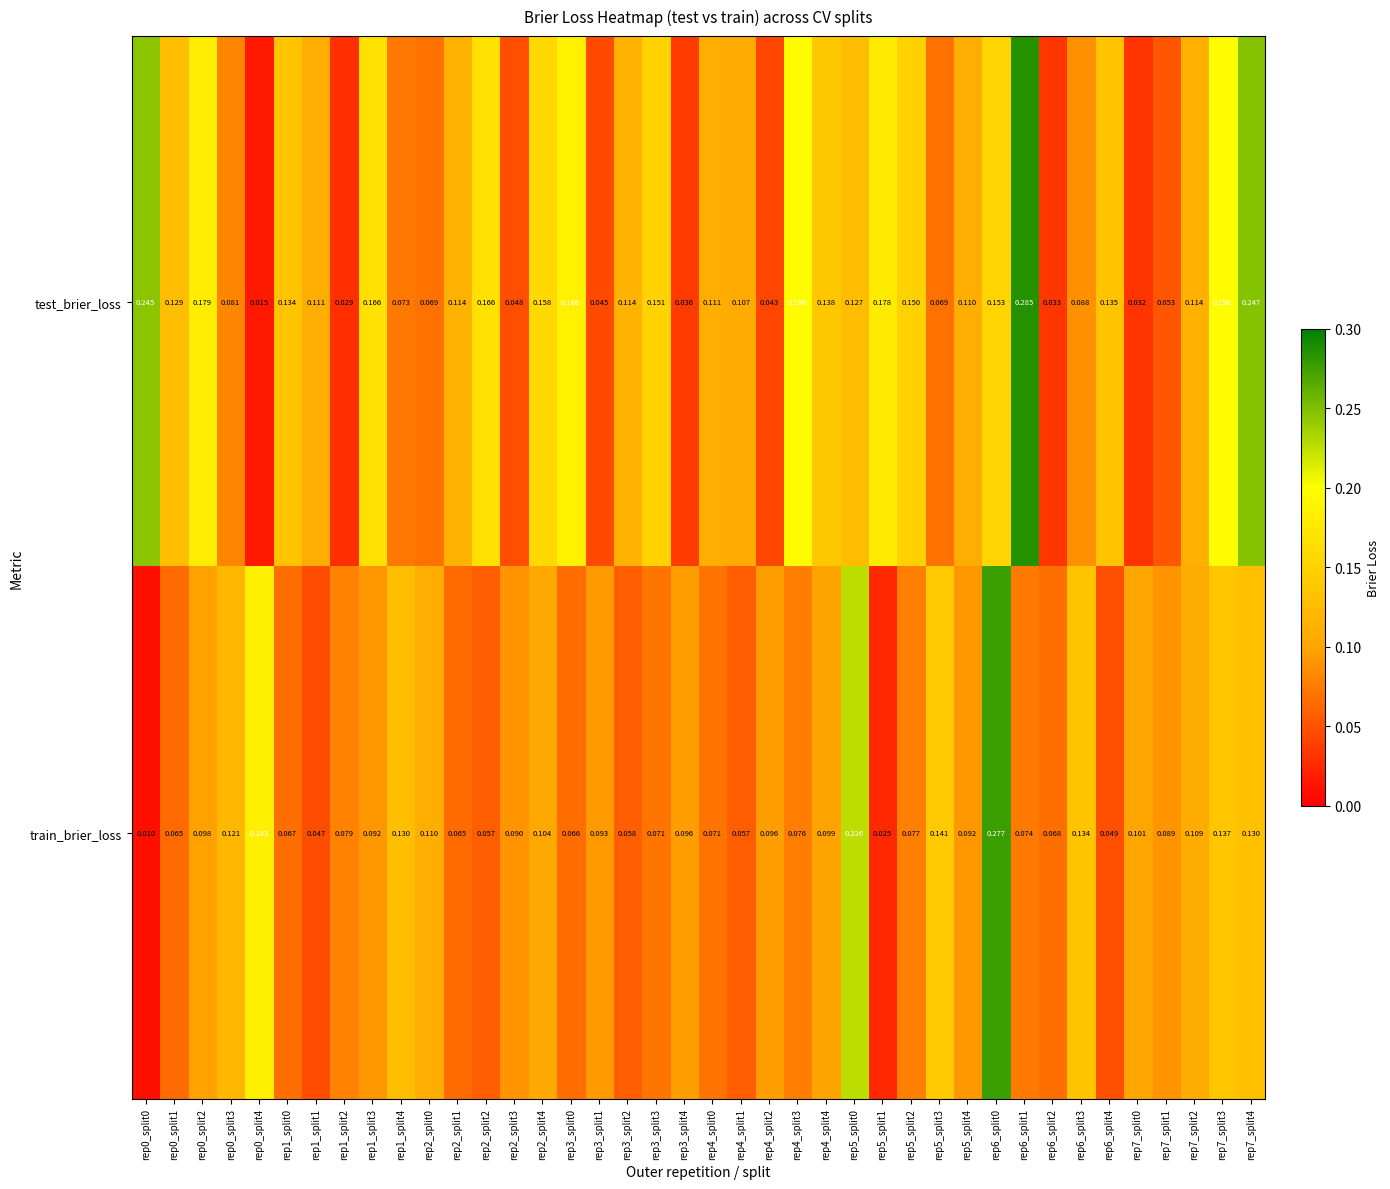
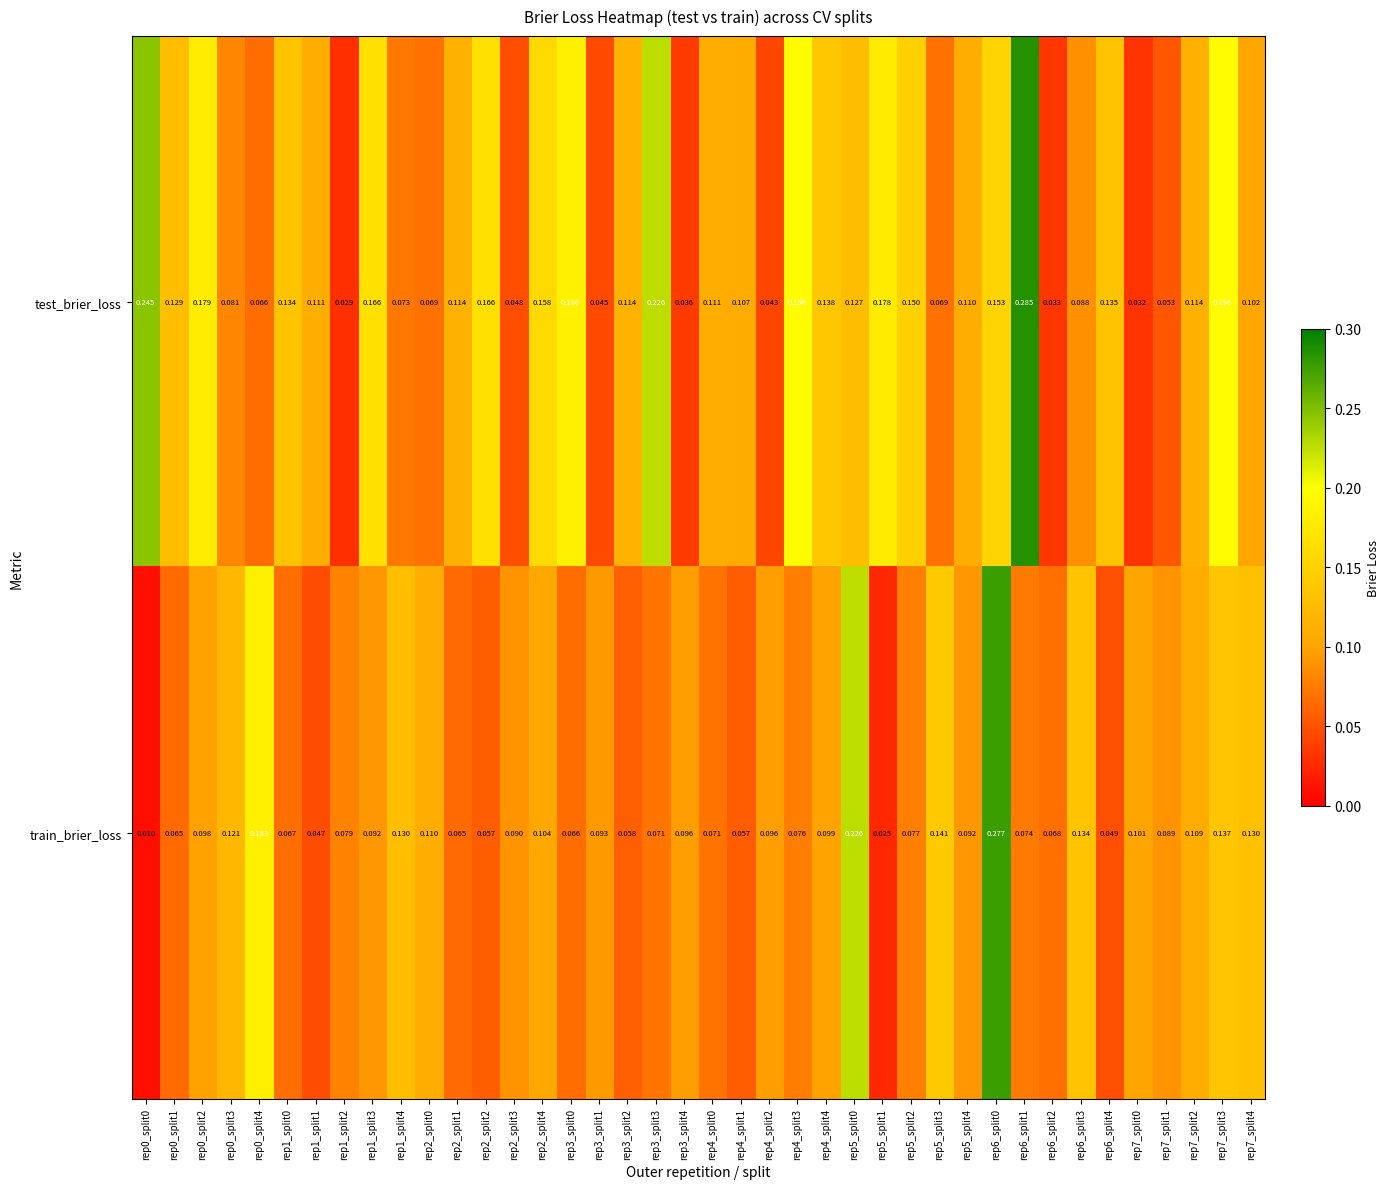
test_brier_loss, rep0_split4: 0.015 -> 0.066
test_brier_loss, rep3_split3: 0.151 -> 0.226
test_brier_loss, rep7_split4: 0.247 -> 0.102
